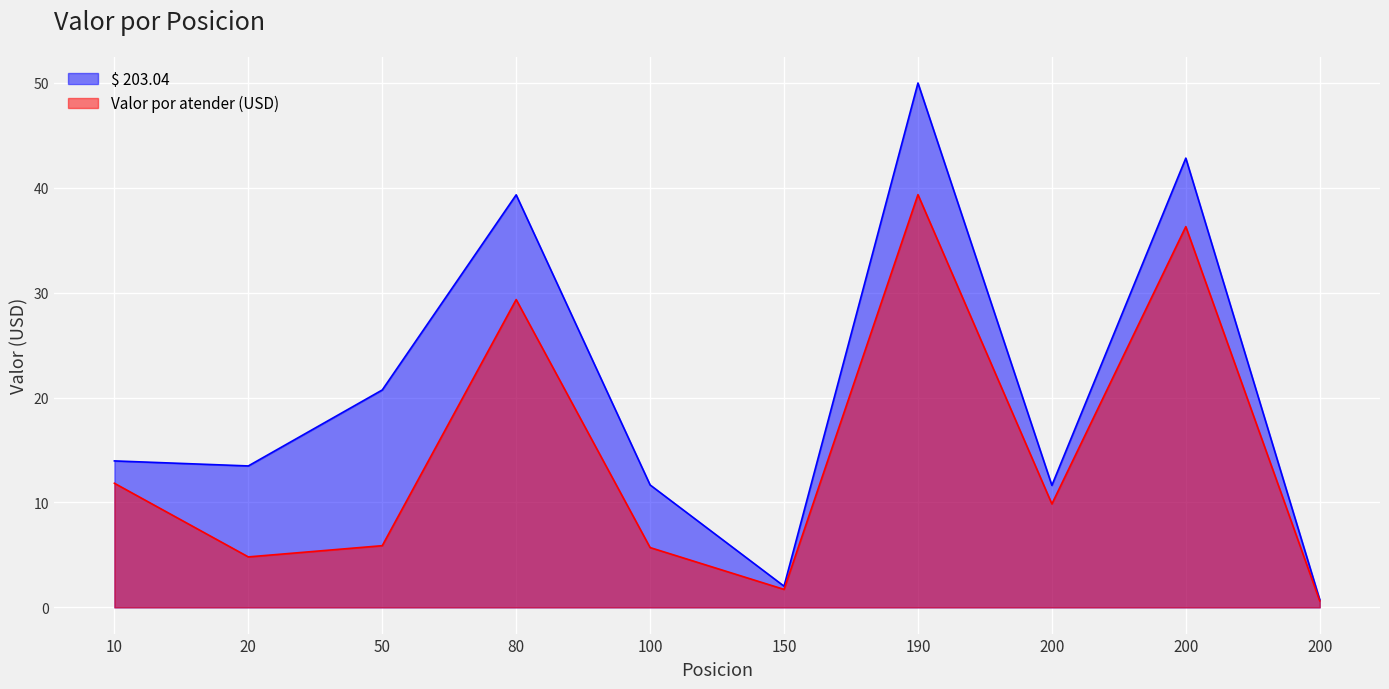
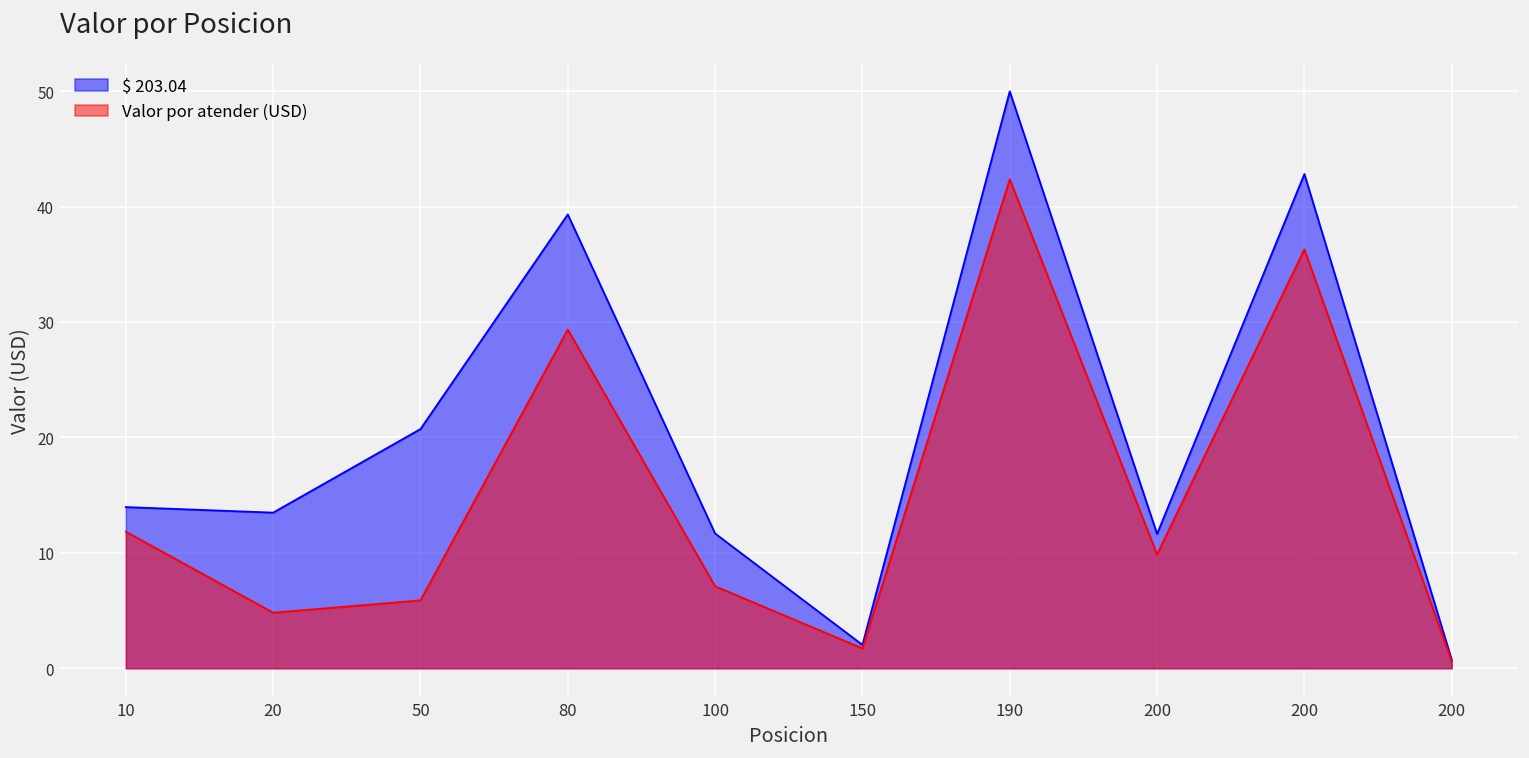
Valor por atender (USD), 100: 5.7 -> 7.1
Valor por atender (USD), 190: 39.3 -> 42.4
